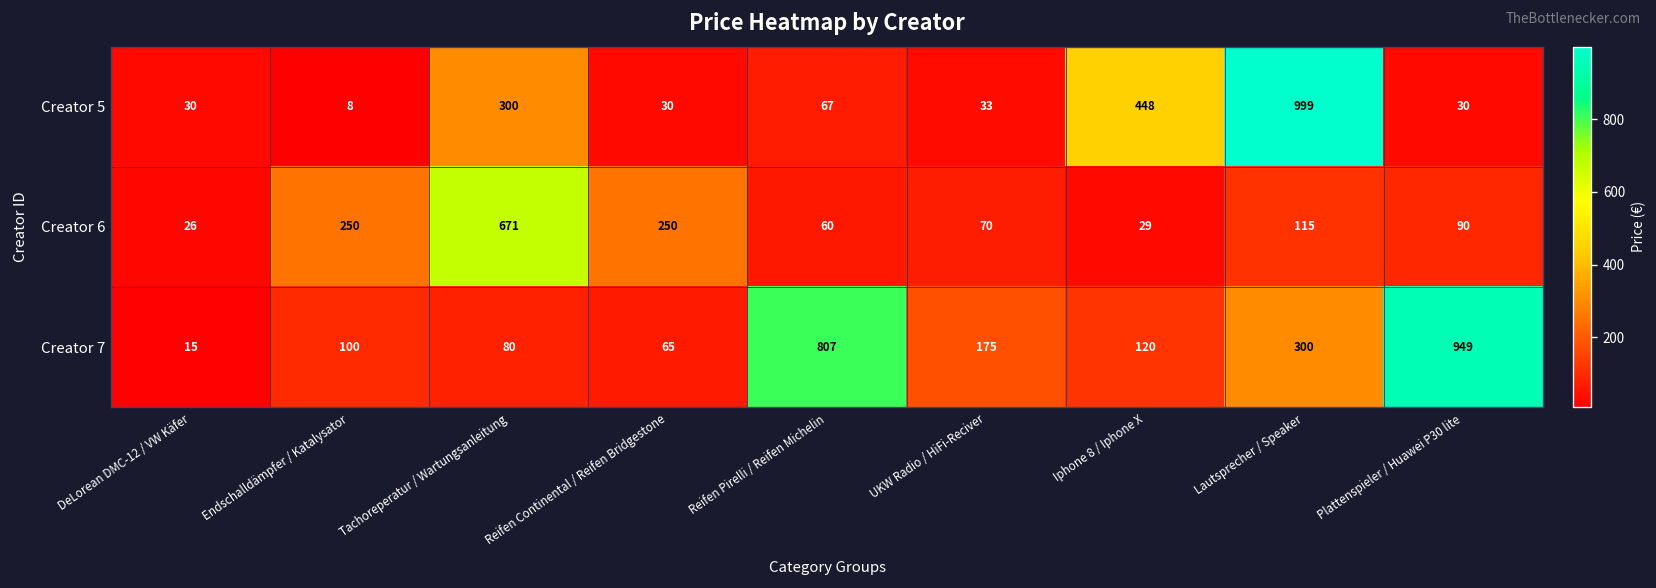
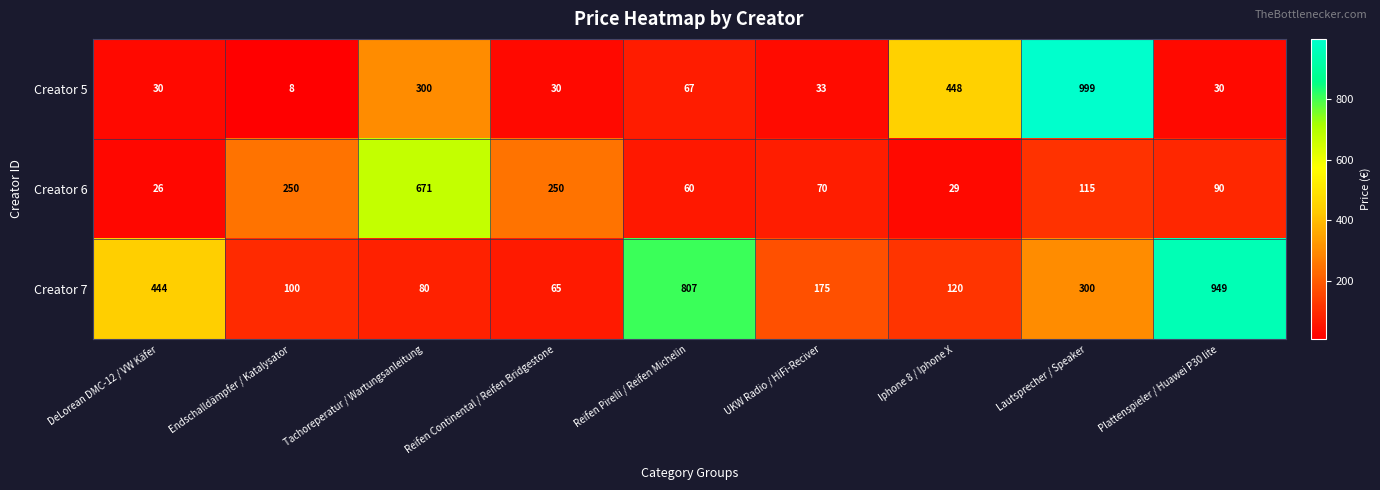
Creator 7, DeLorean DMC-12 / VW Käfer: 15 -> 444
